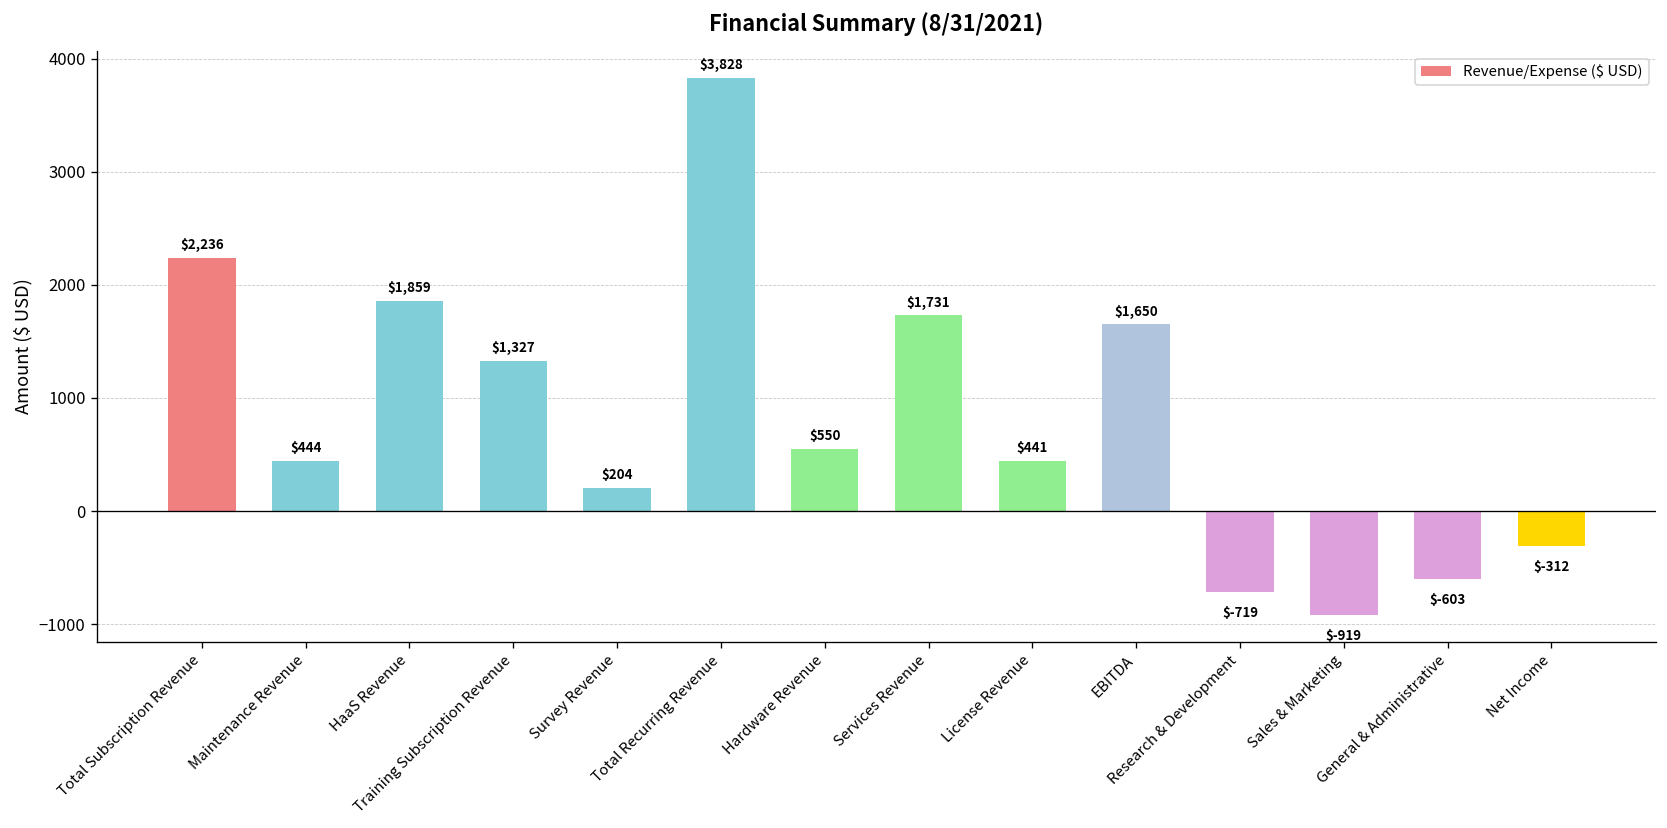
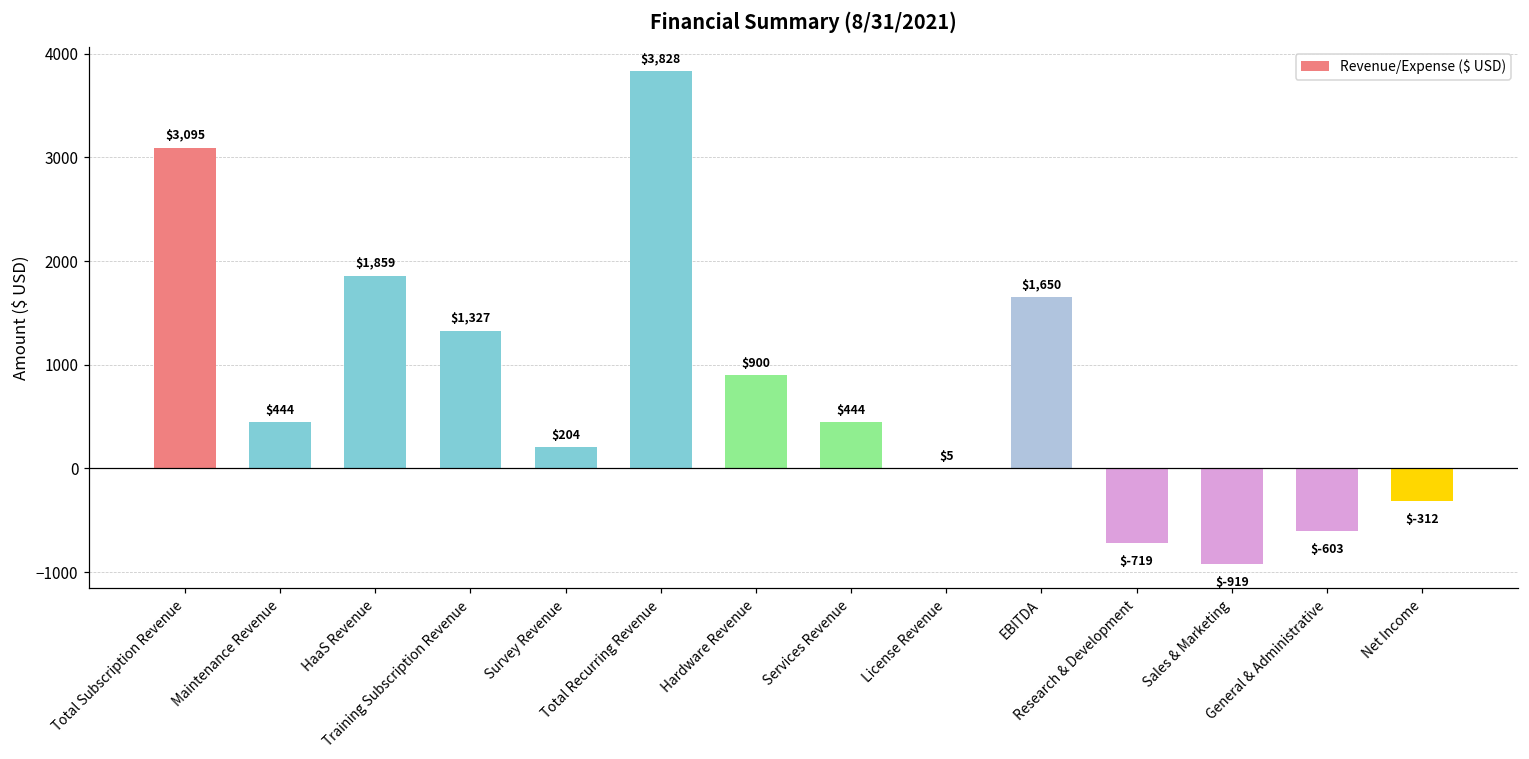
Total Subscription Revenue: $2,236 -> $3,095
Hardware Revenue: $550 -> $900
Services Revenue: $1,731 -> $444
License Revenue: $441 -> $5
